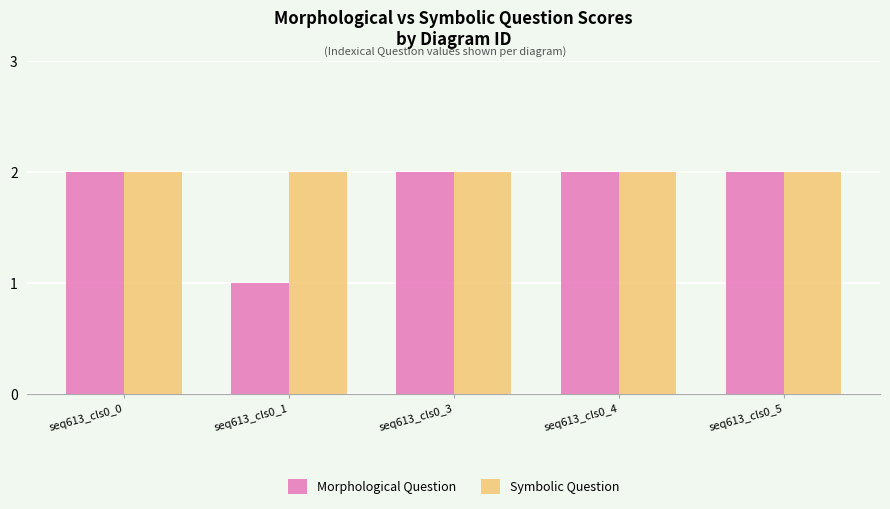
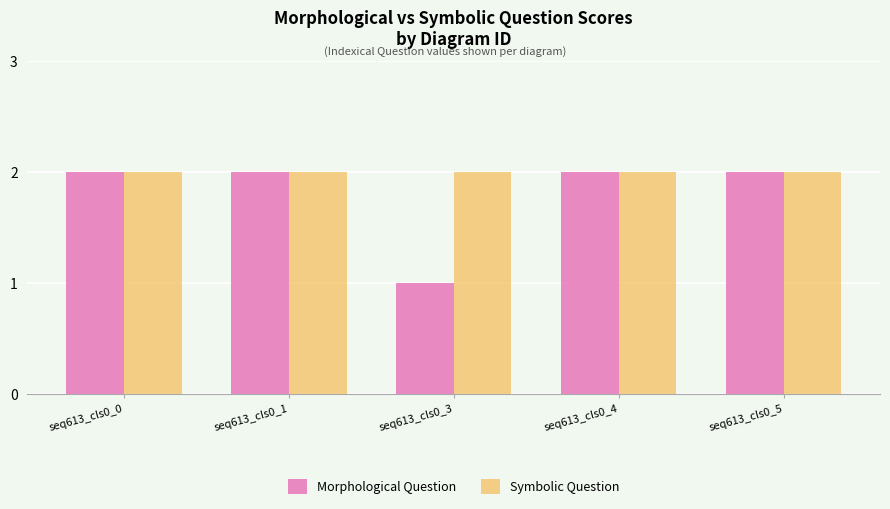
Morphological Question, seq613_cls0_1: 1 -> 2
Morphological Question, seq613_cls0_3: 2 -> 1
